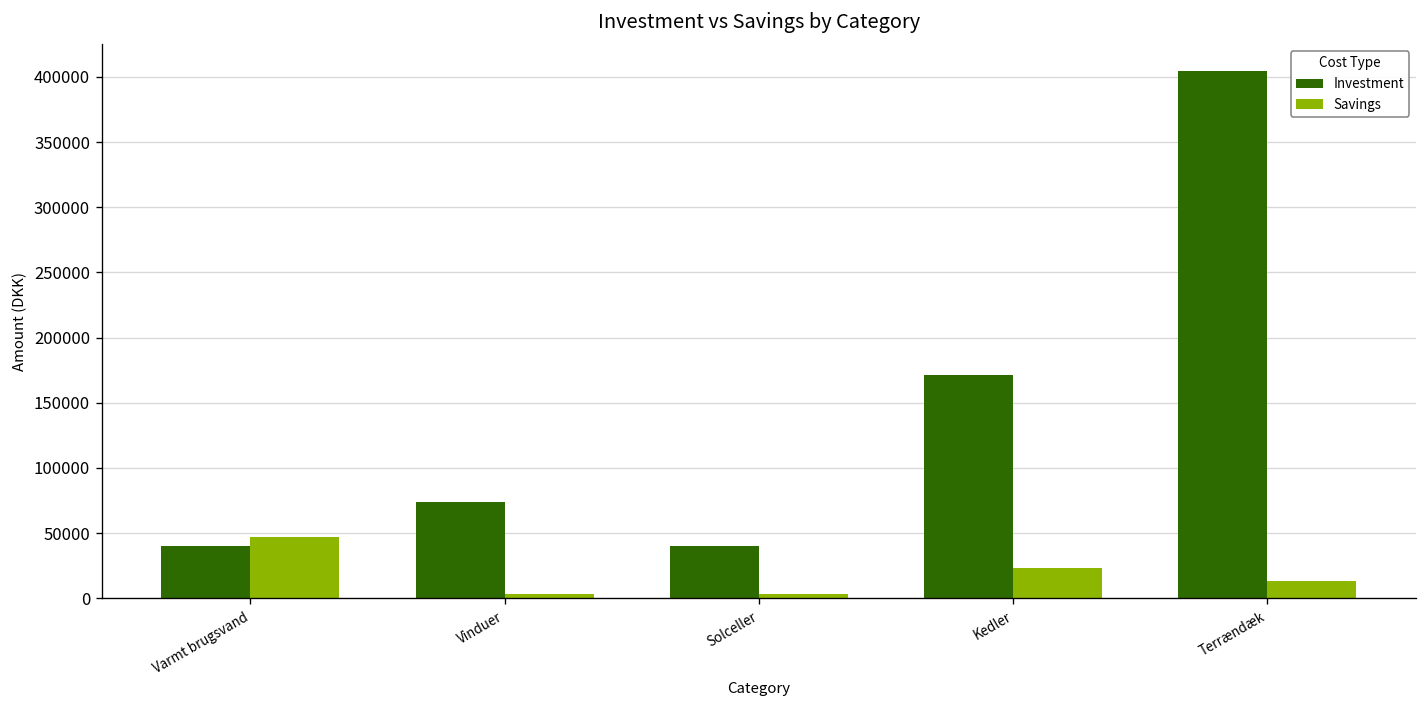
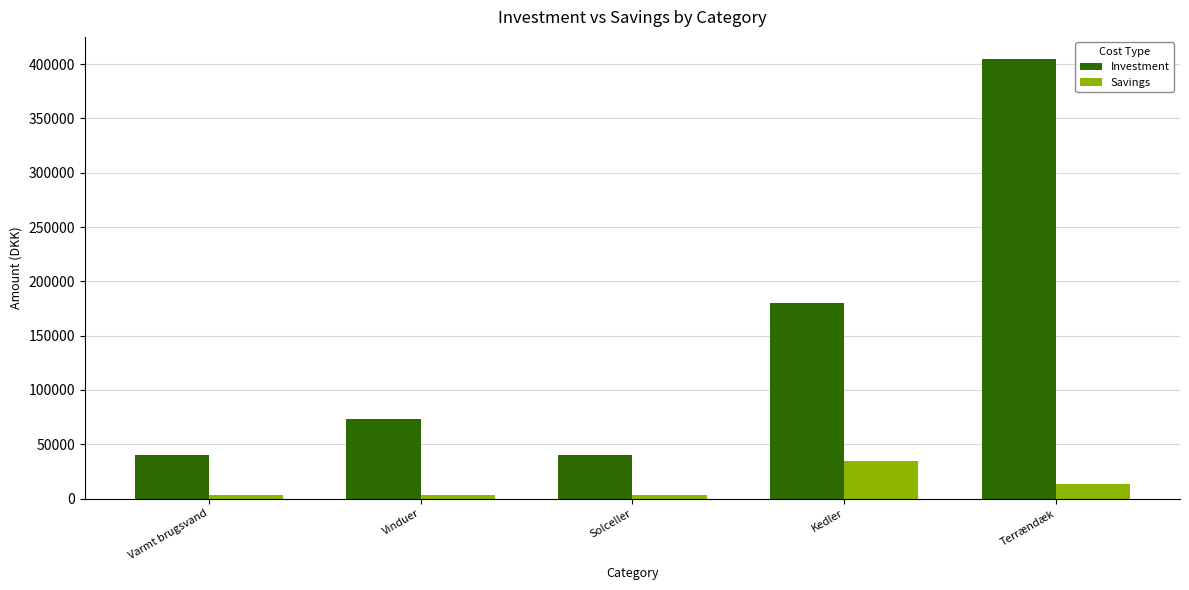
Savings, Varmt brugsvand: 47000 -> 3000
Investment, Kedler: 171000 -> 180000
Savings, Kedler: 23000 -> 34000
